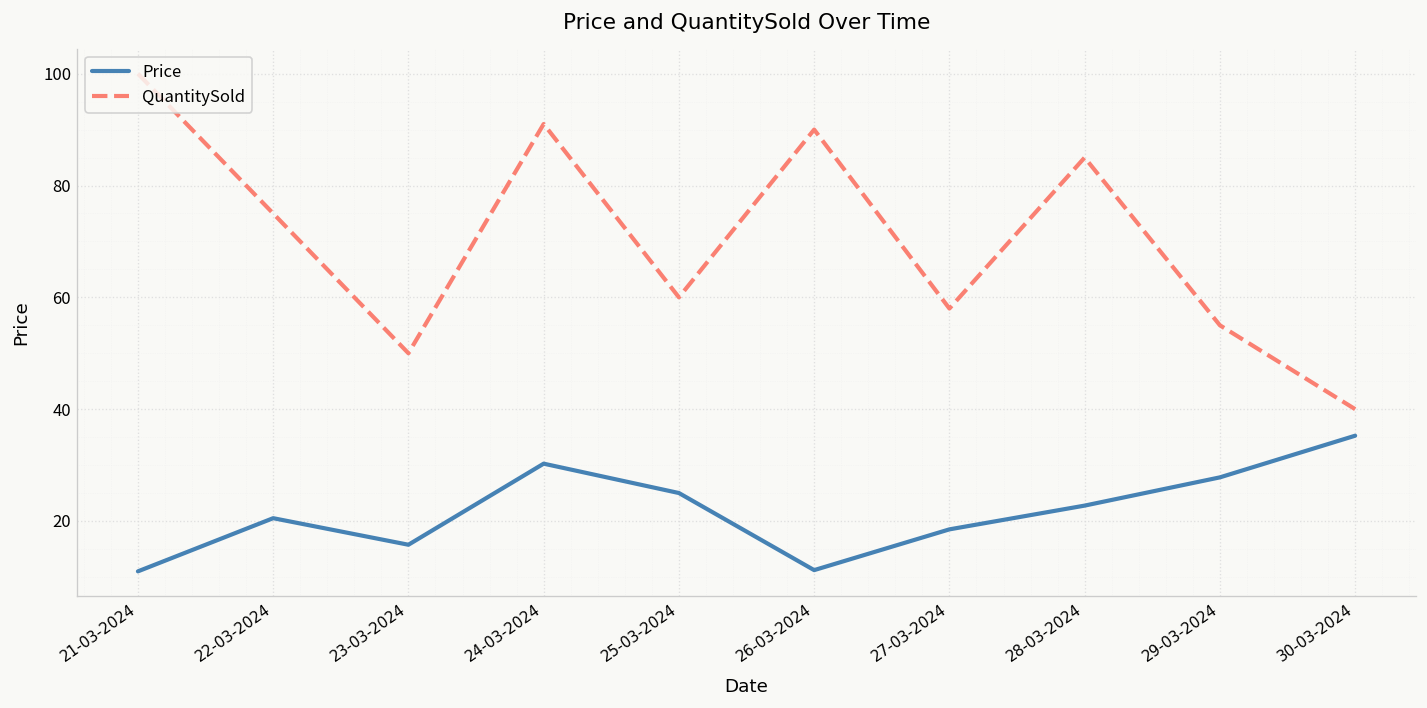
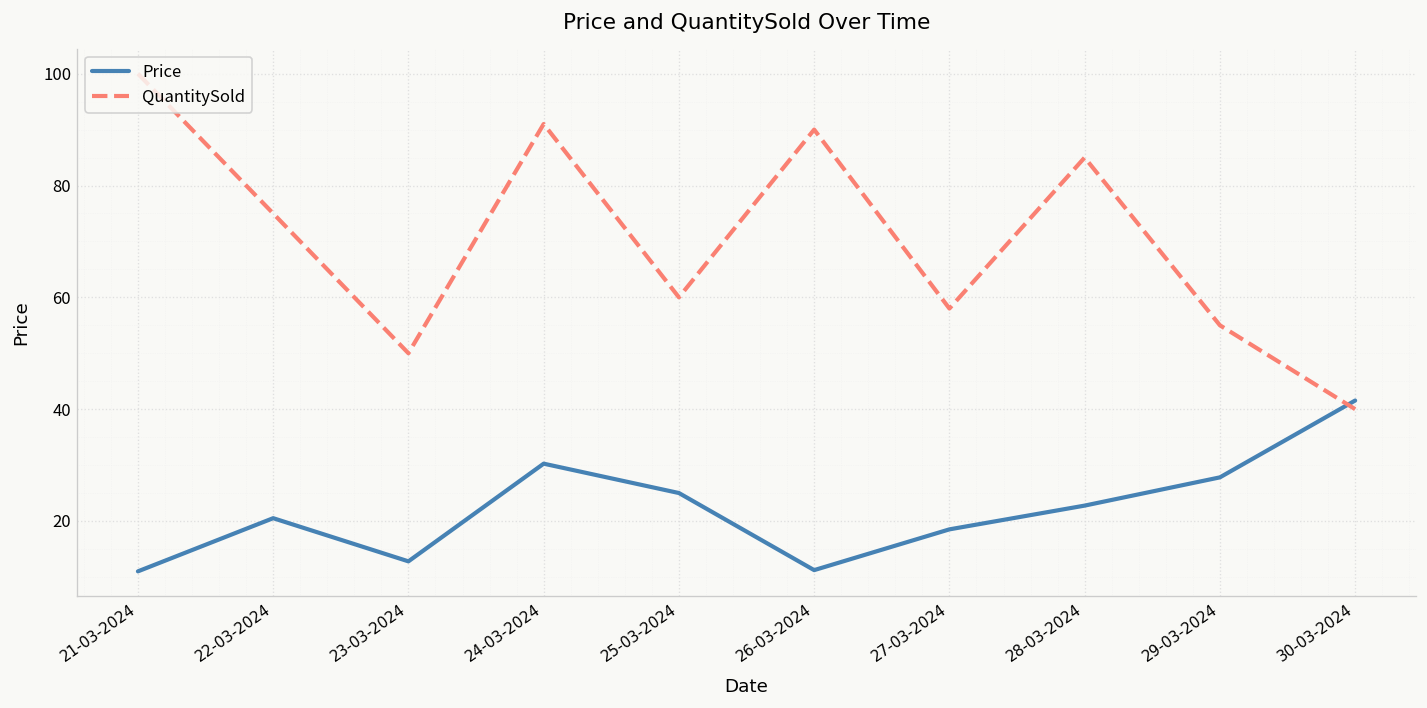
Price, 23-03-2024: 16 -> 13
Price, 30-03-2024: 35 -> 42
